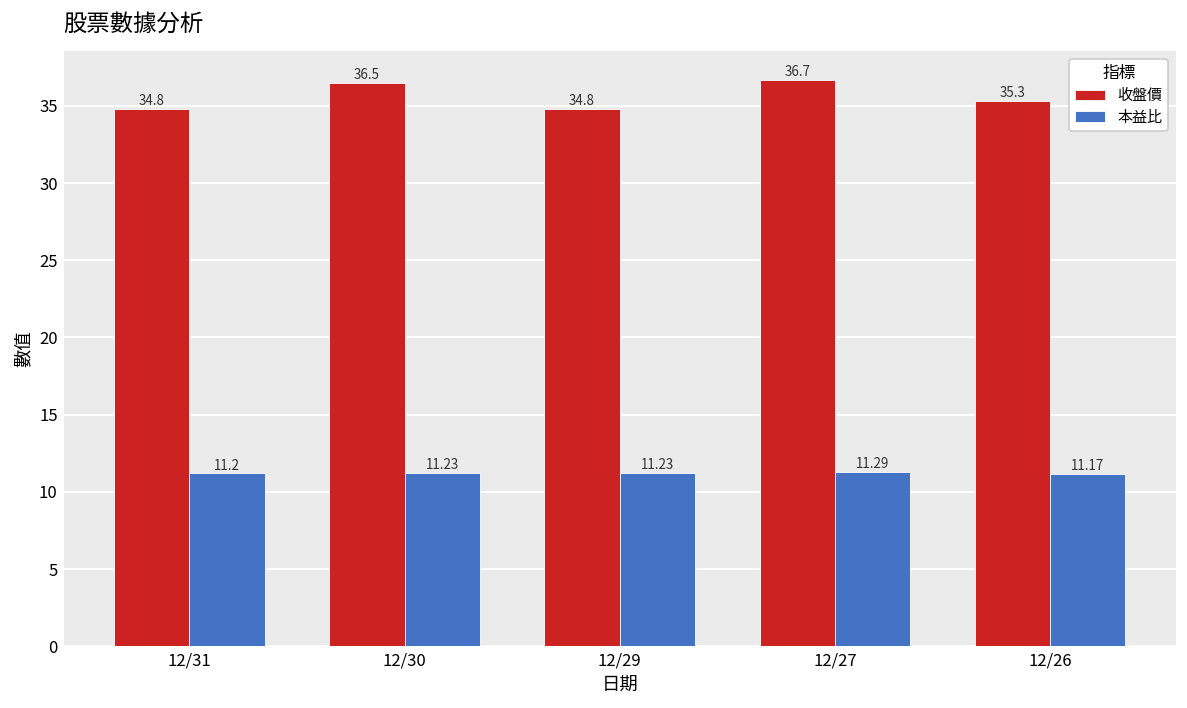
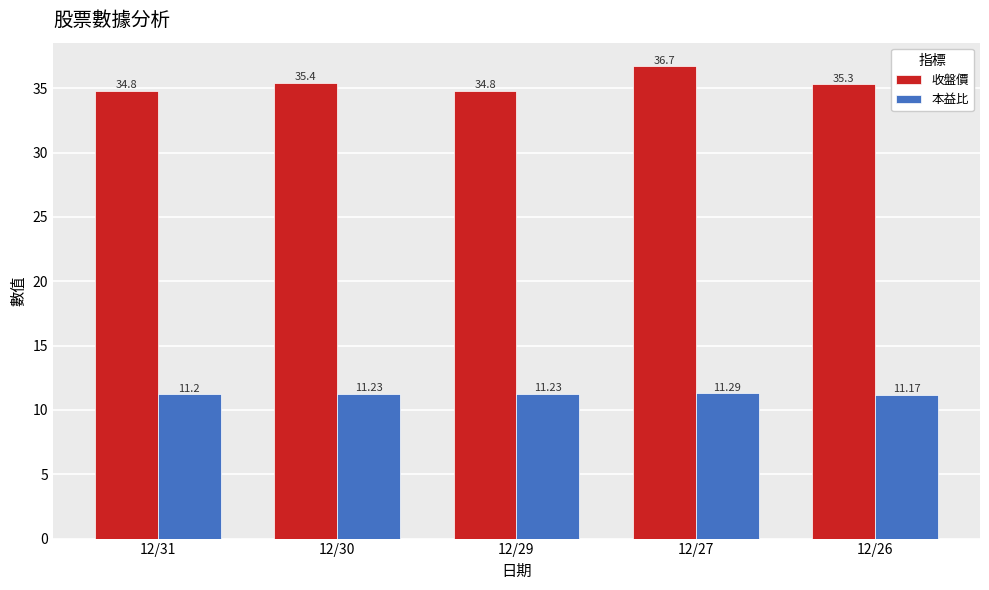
收盤價, 12/30: 36.5 -> 35.4
